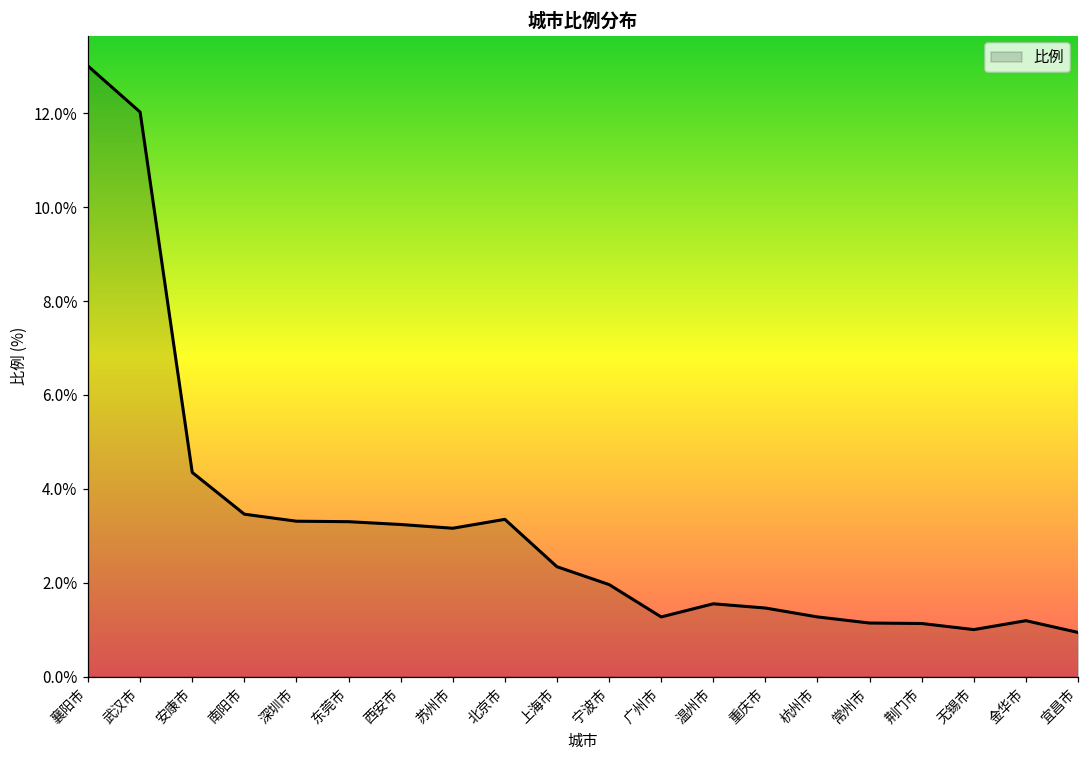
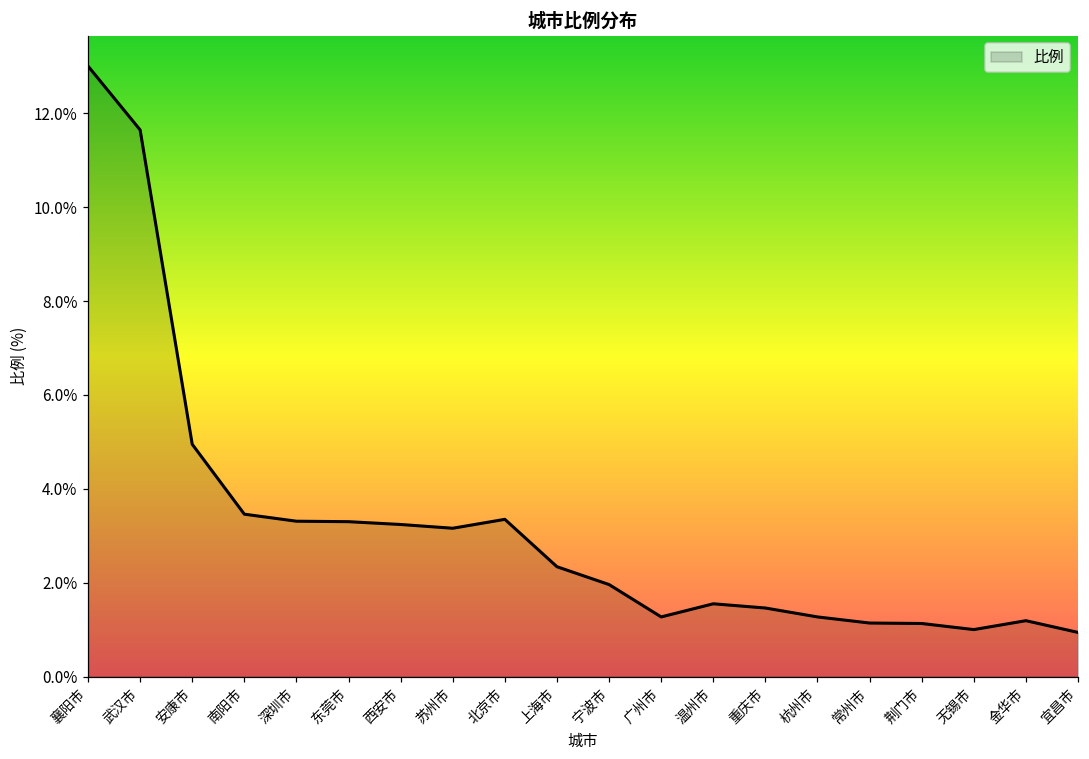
武汉市: 12.0% -> 11.7%
安康市: 4.4% -> 5.0%
